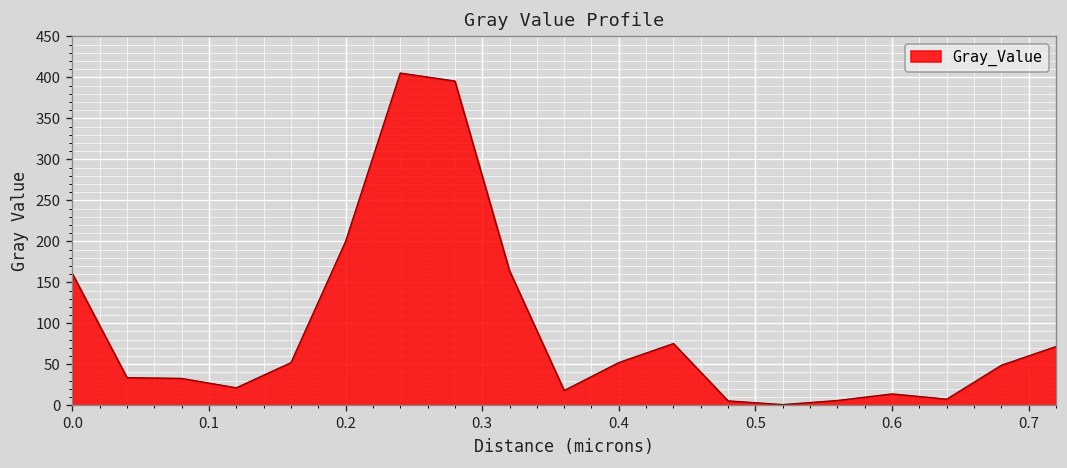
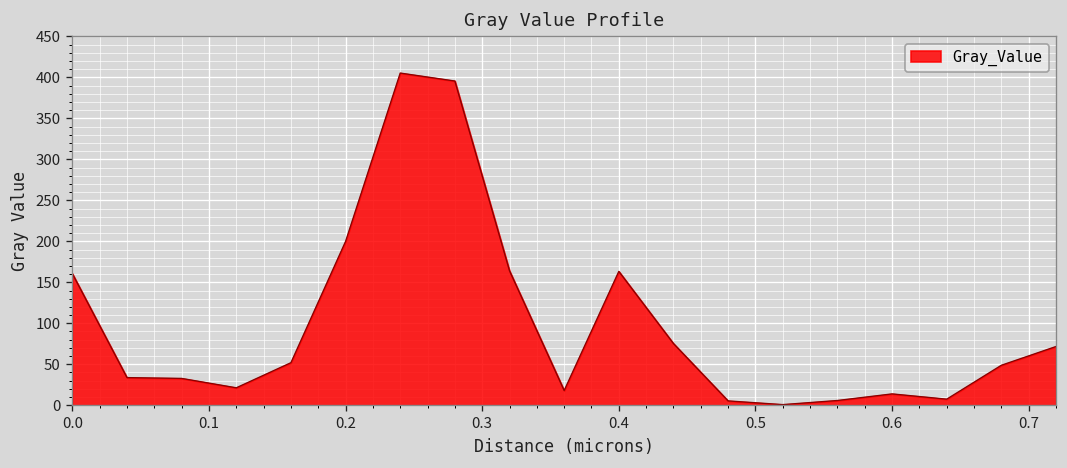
0.4: 50 -> 160
